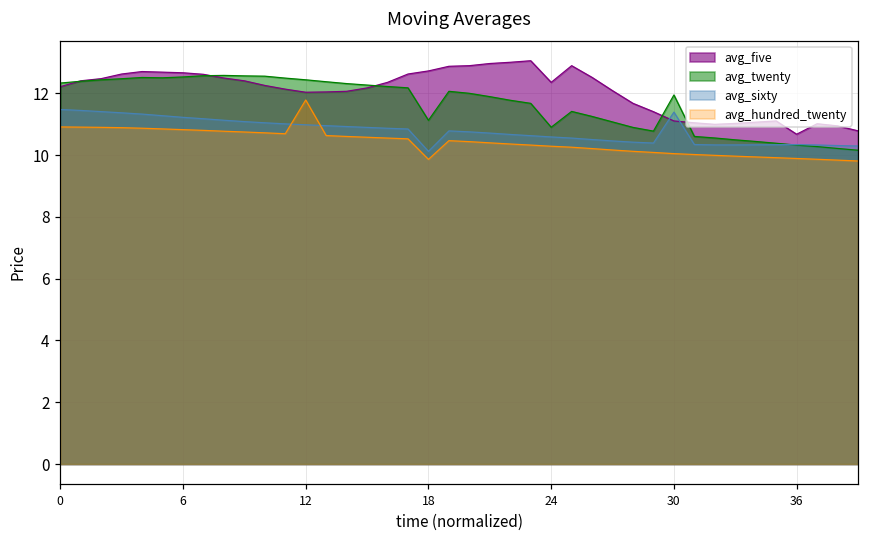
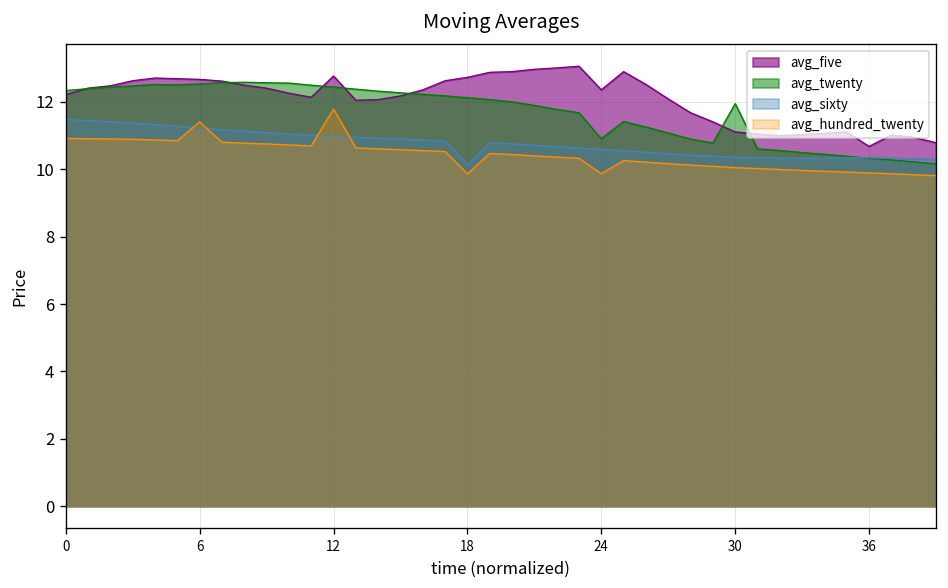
avg_hundred_twenty, 6: 10.8 -> 11.4
avg_five, 12: 12.0 -> 12.8
avg_twenty, 18: 11.1 -> 12.1
avg_hundred_twenty, 24: 10.3 -> 9.9
avg_sixty, 30: 11.4 -> 10.4
